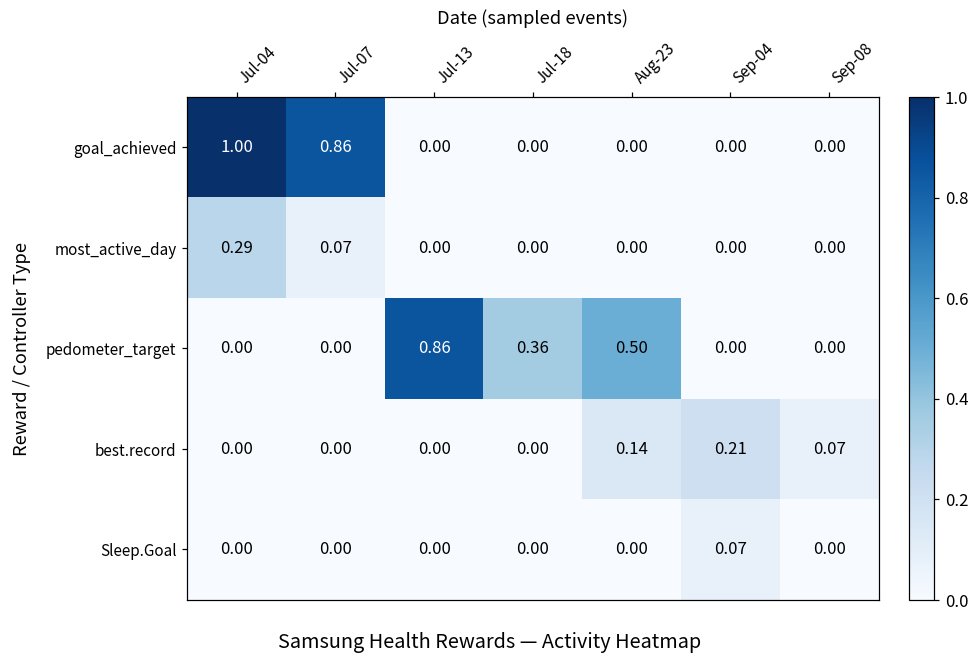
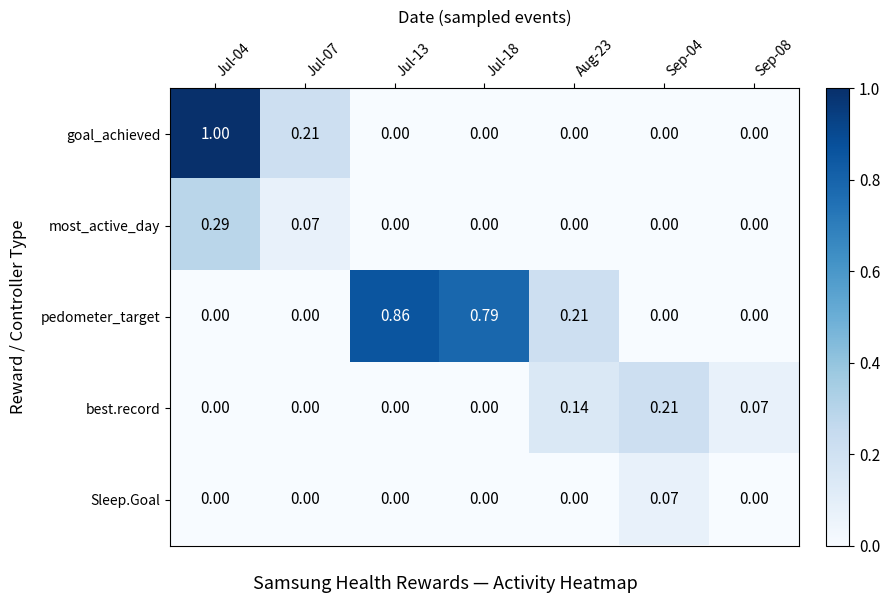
goal_achieved, Jul-07: 0.86 -> 0.21
pedometer_target, Jul-18: 0.36 -> 0.79
pedometer_target, Aug-23: 0.50 -> 0.21
